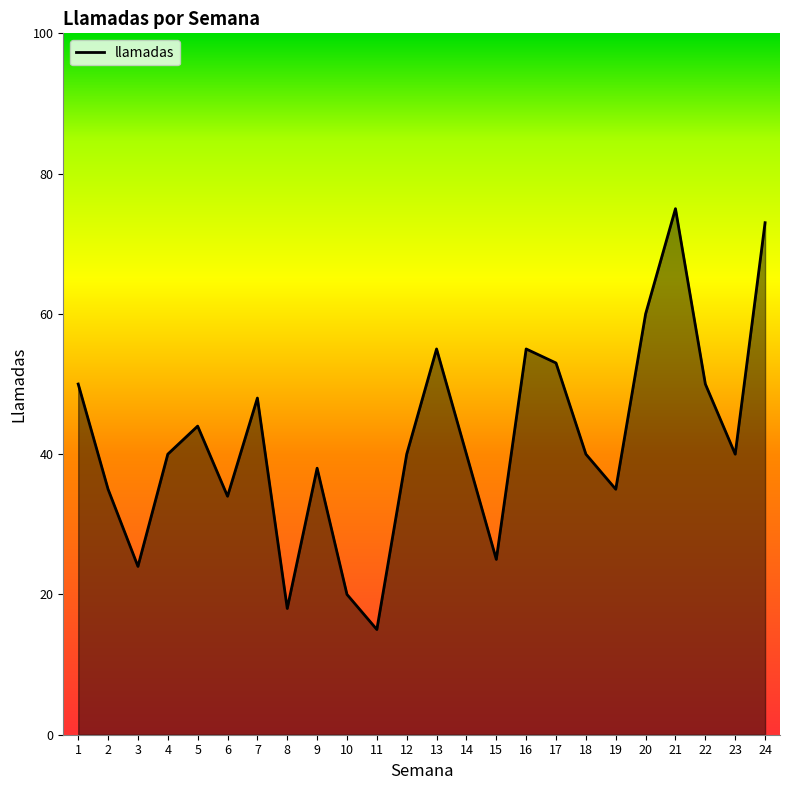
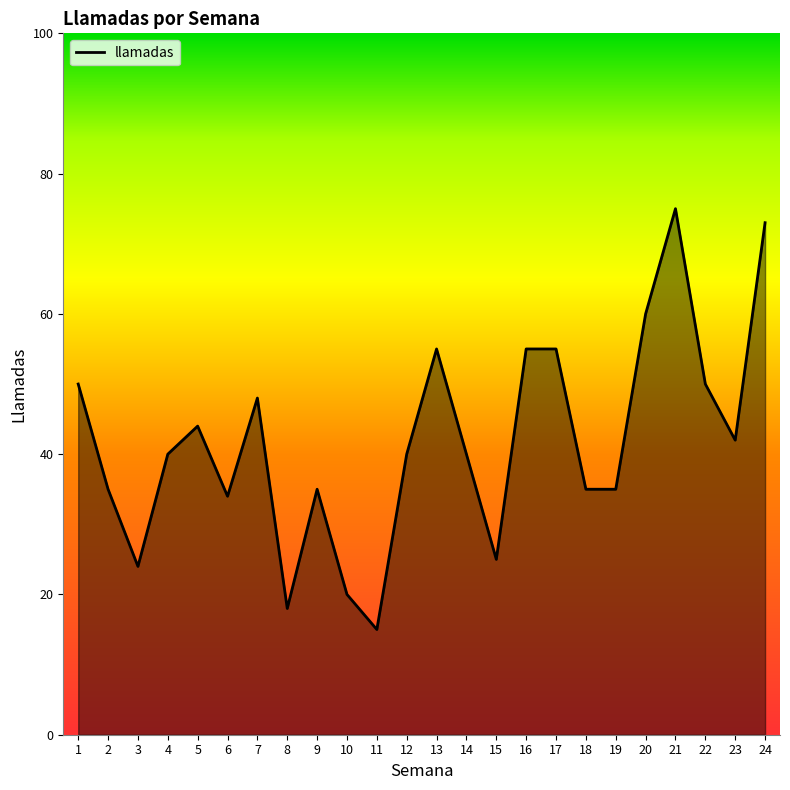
9: 38 -> 35
17: 53 -> 55
18: 40 -> 35
23: 40 -> 42
